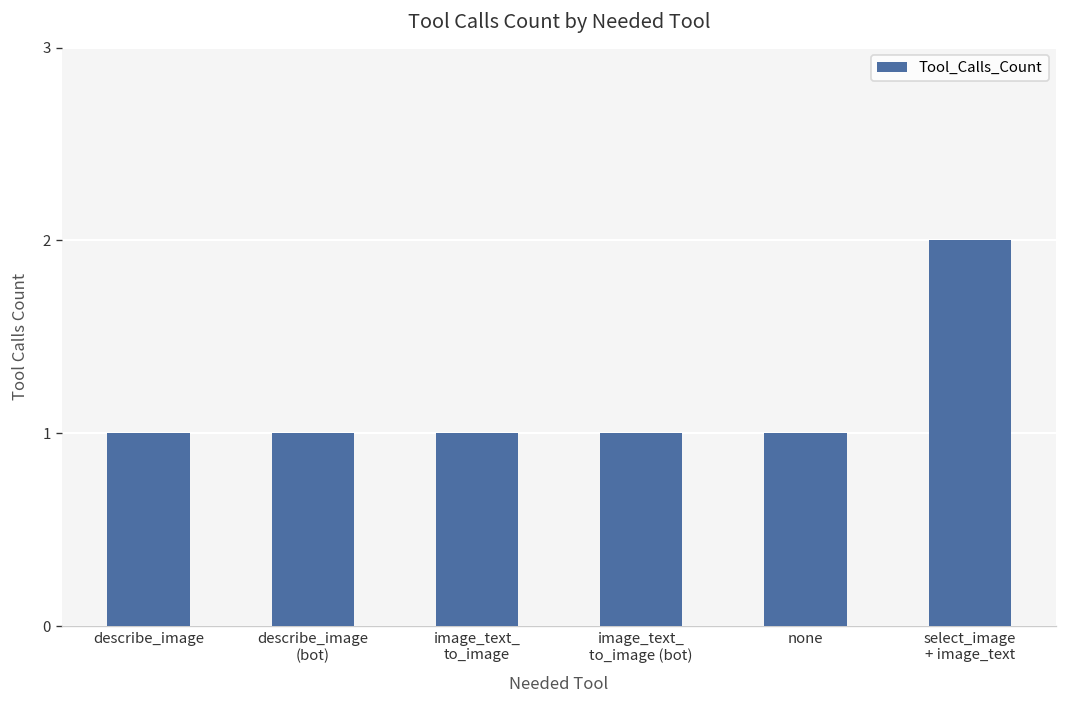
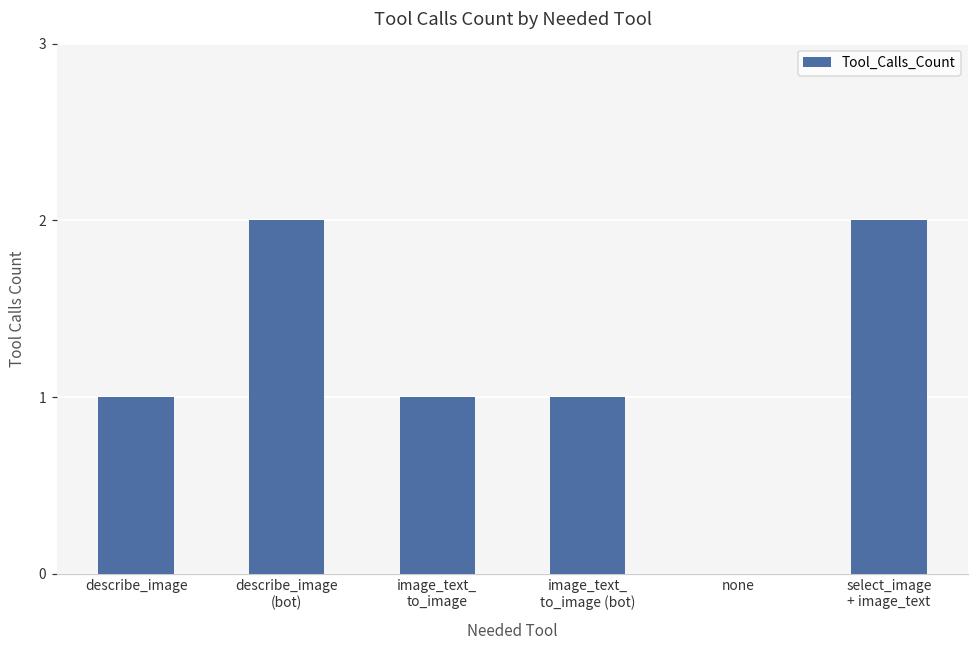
describe_image (bot): 1 -> 2
none: 1 -> 0
